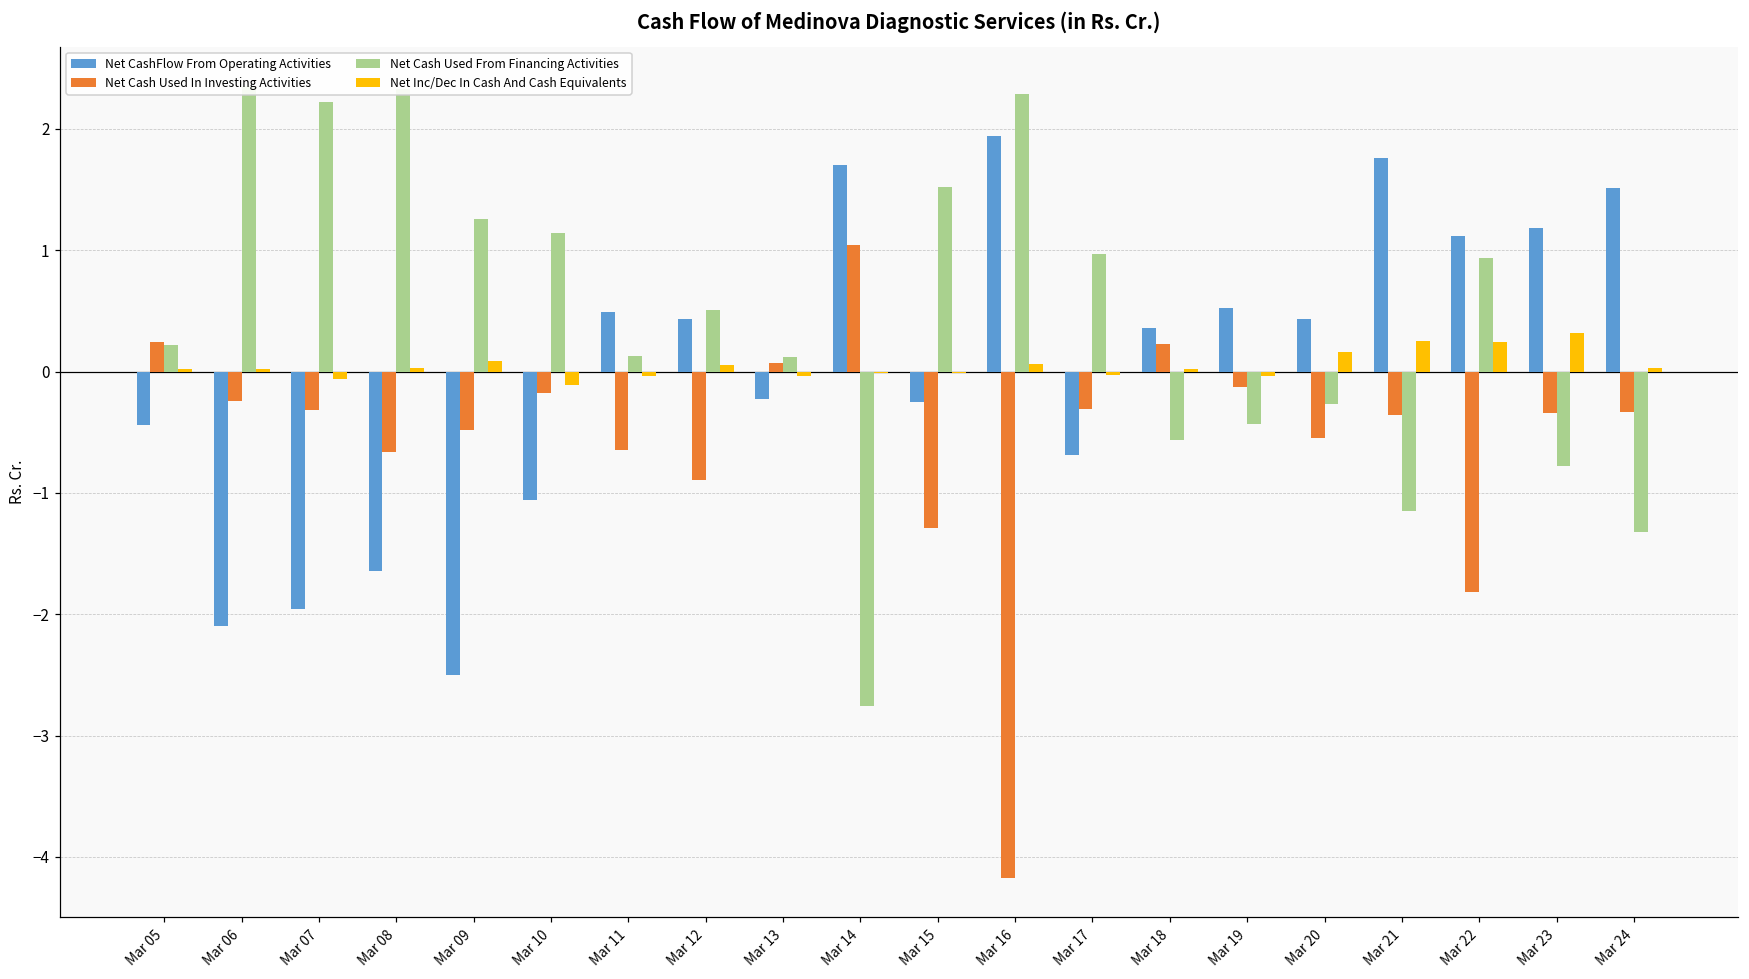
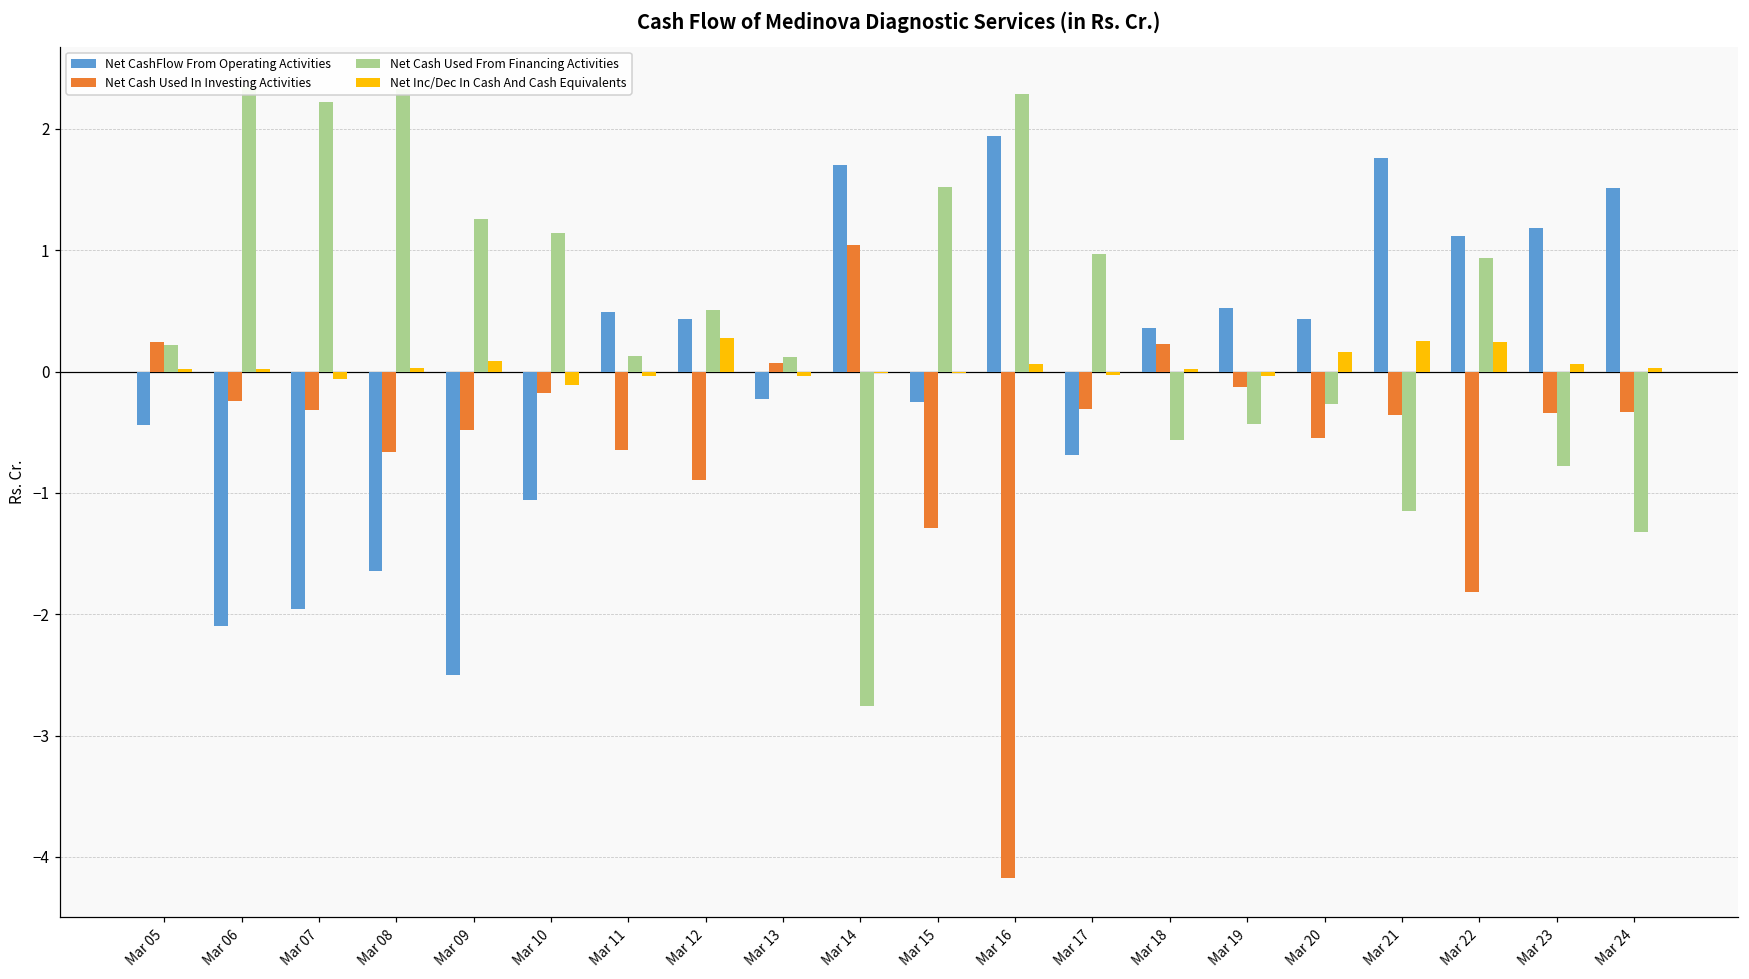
Net Inc/Dec In Cash And Cash Equivalents, Mar 12: 0.05 -> 0.28
Net Inc/Dec In Cash And Cash Equivalents, Mar 23: 0.32 -> 0.06
